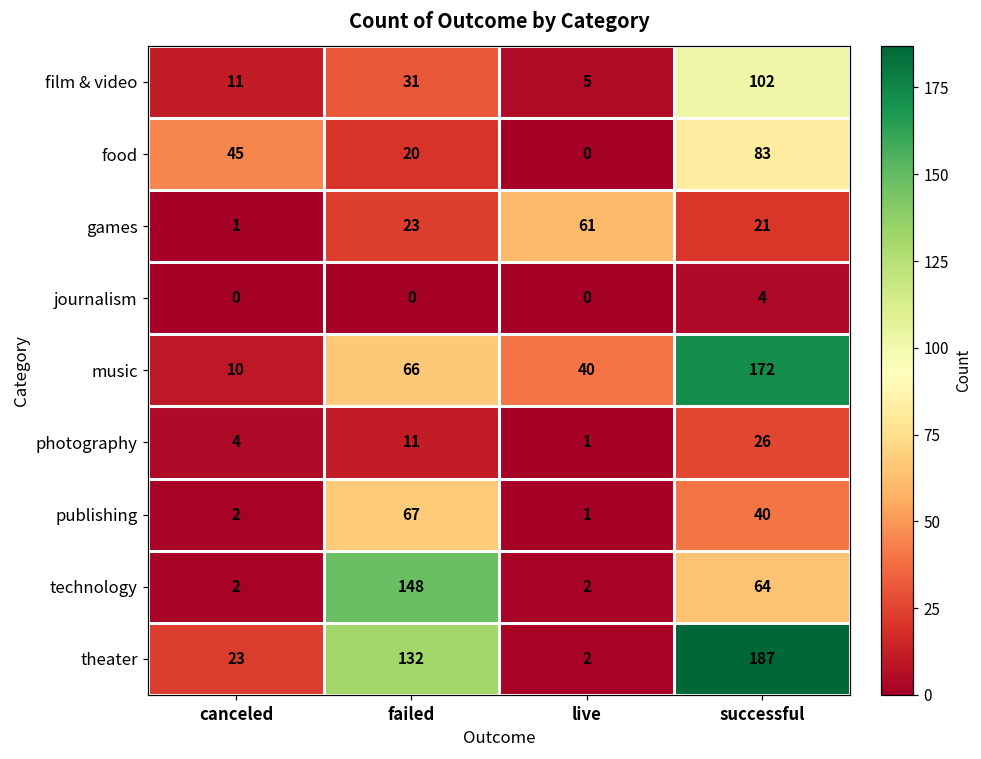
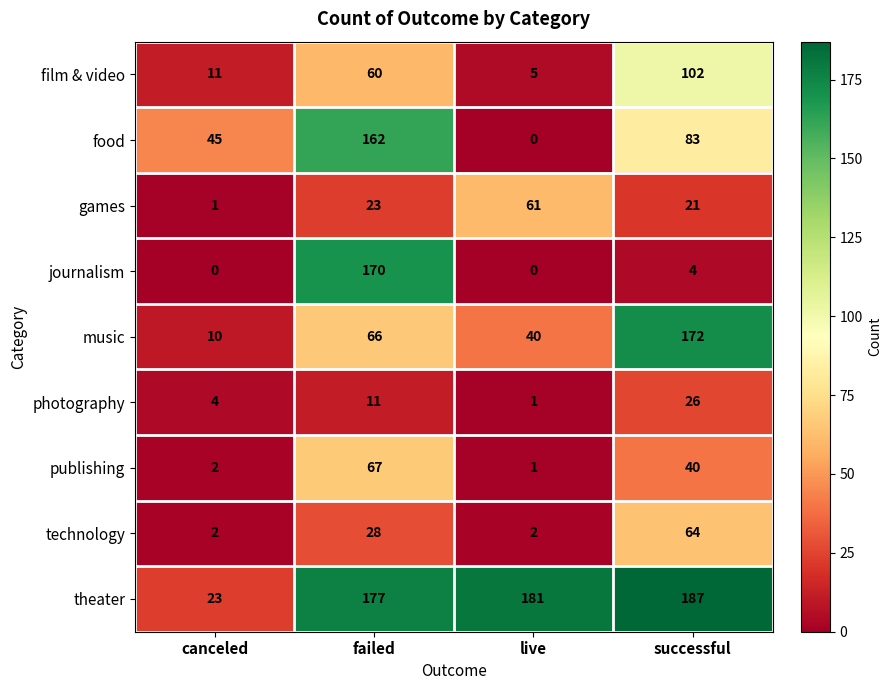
film & video, failed: 31 -> 60
food, failed: 20 -> 162
journalism, failed: 0 -> 170
technology, failed: 148 -> 28
theater, failed: 132 -> 177
theater, live: 2 -> 181
